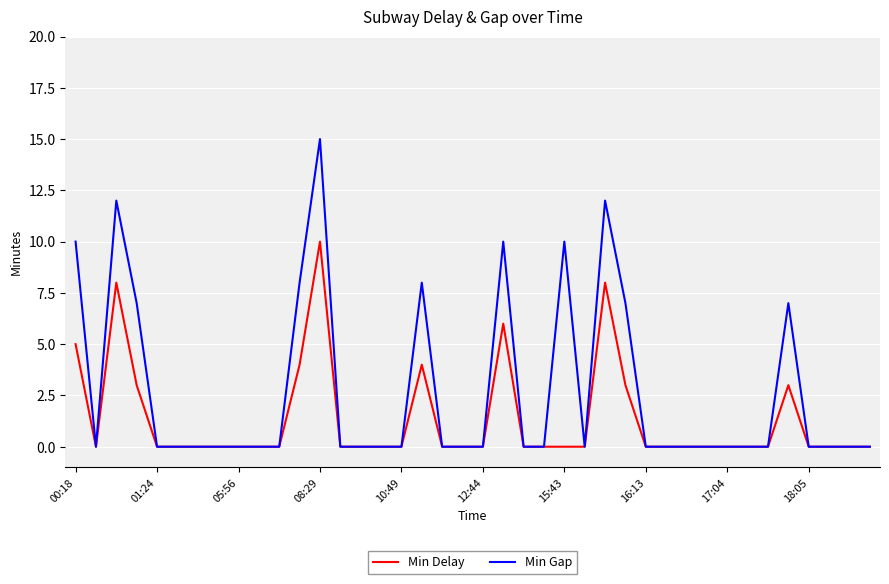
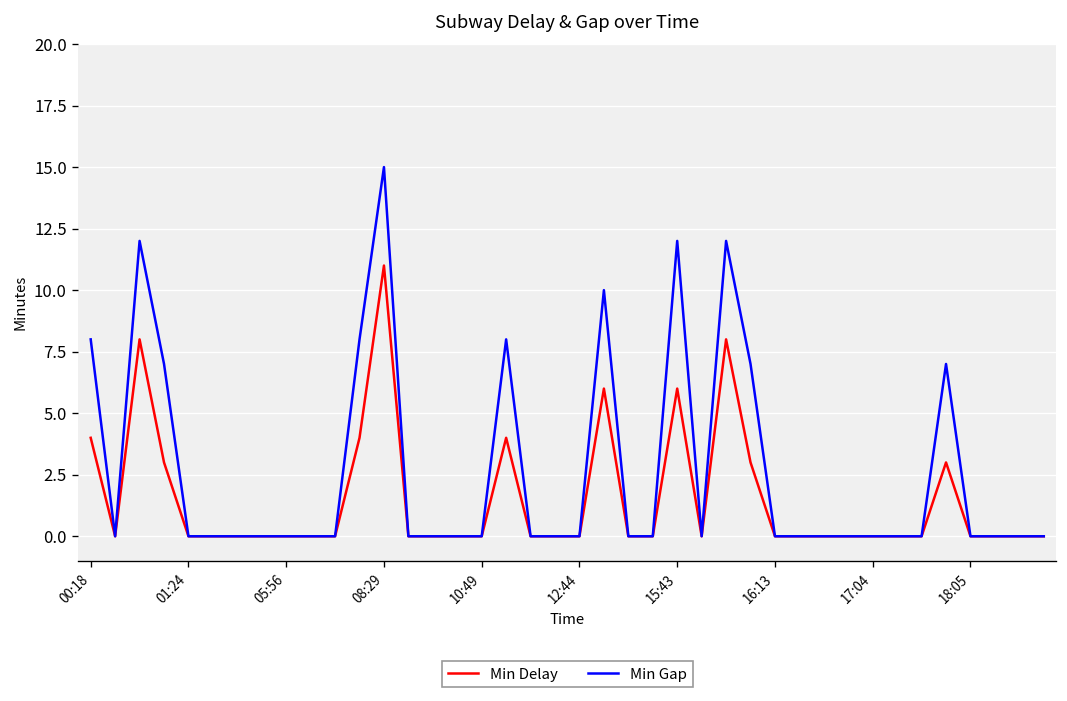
Min Delay, 00:18: 5 -> 4
Min Gap, 00:18: 10 -> 8
Min Delay, 08:29: 10 -> 11
Min Delay, 15:43: 0 -> 6
Min Gap, 15:43: 10 -> 12
